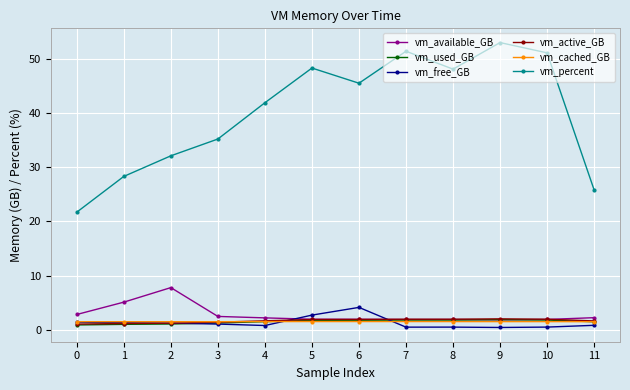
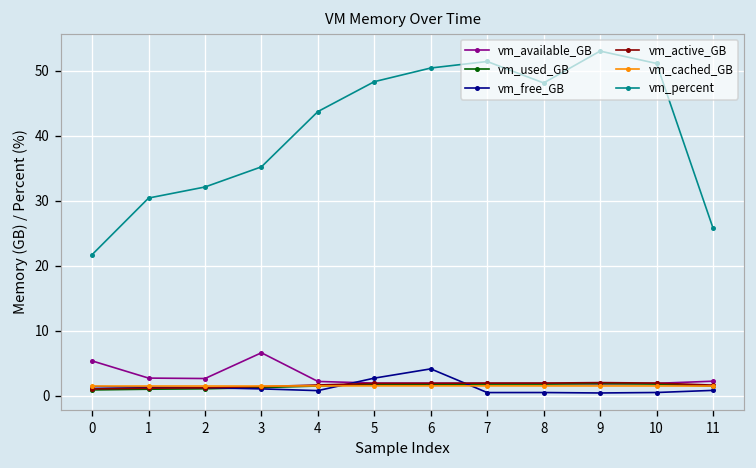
vm_available_GB, 0: 3 -> 5
vm_available_GB, 1: 5 -> 3
vm_percent, 1: 28 -> 30
vm_available_GB, 2: 8 -> 3
vm_available_GB, 3: 2 -> 7
vm_percent, 4: 42 -> 44
vm_percent, 6: 46 -> 50
